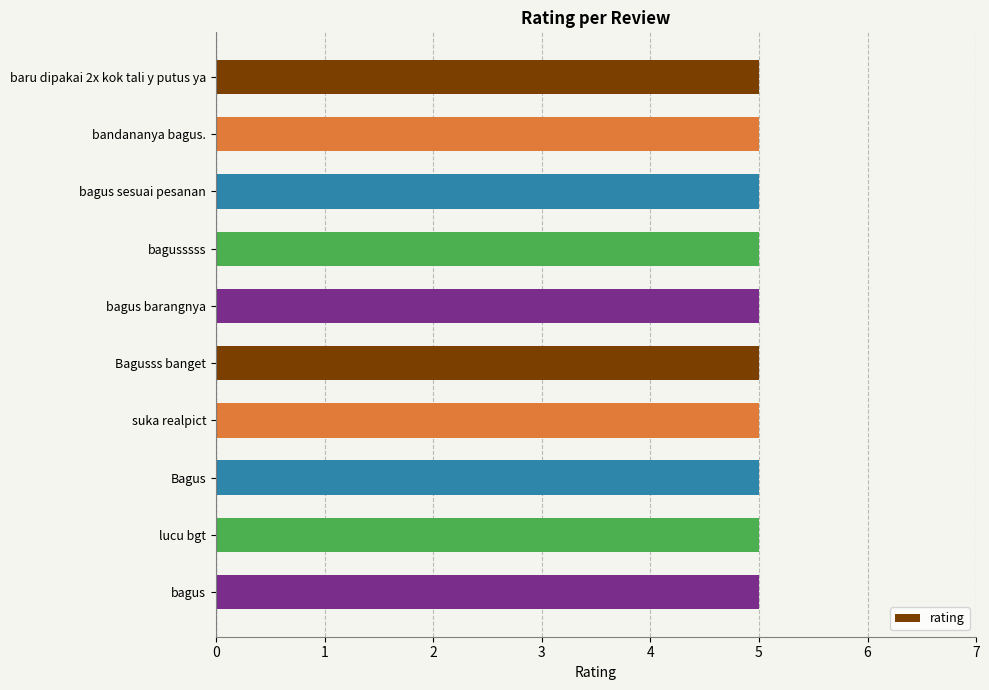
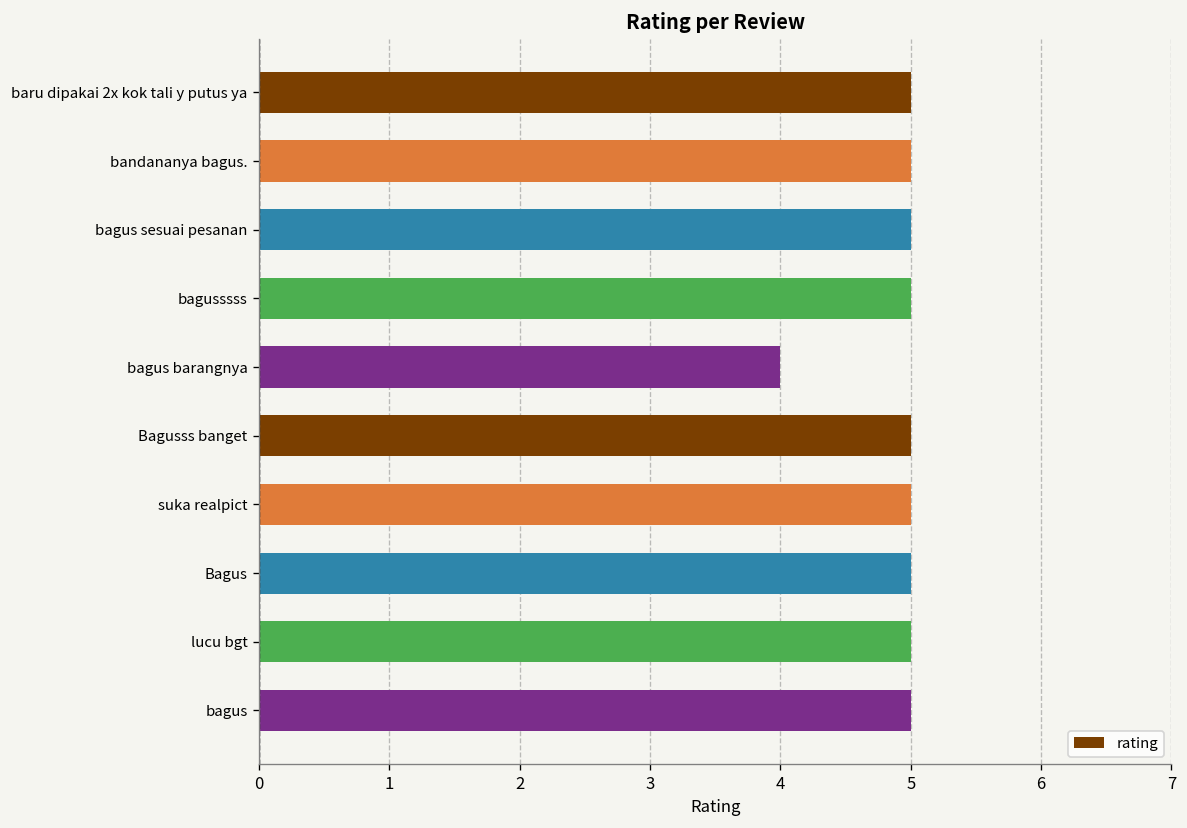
bagus barangnya: 5 -> 4
